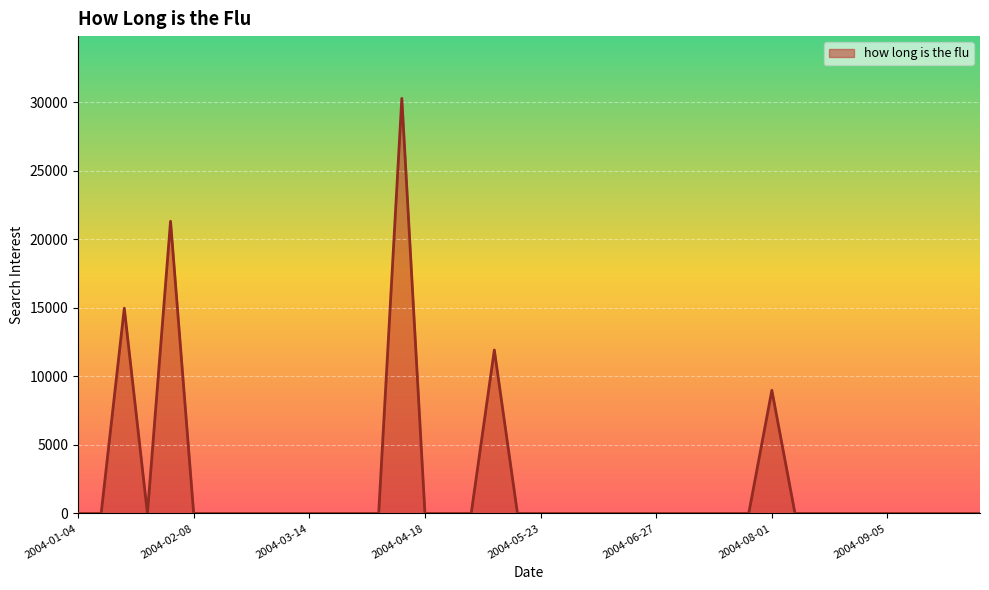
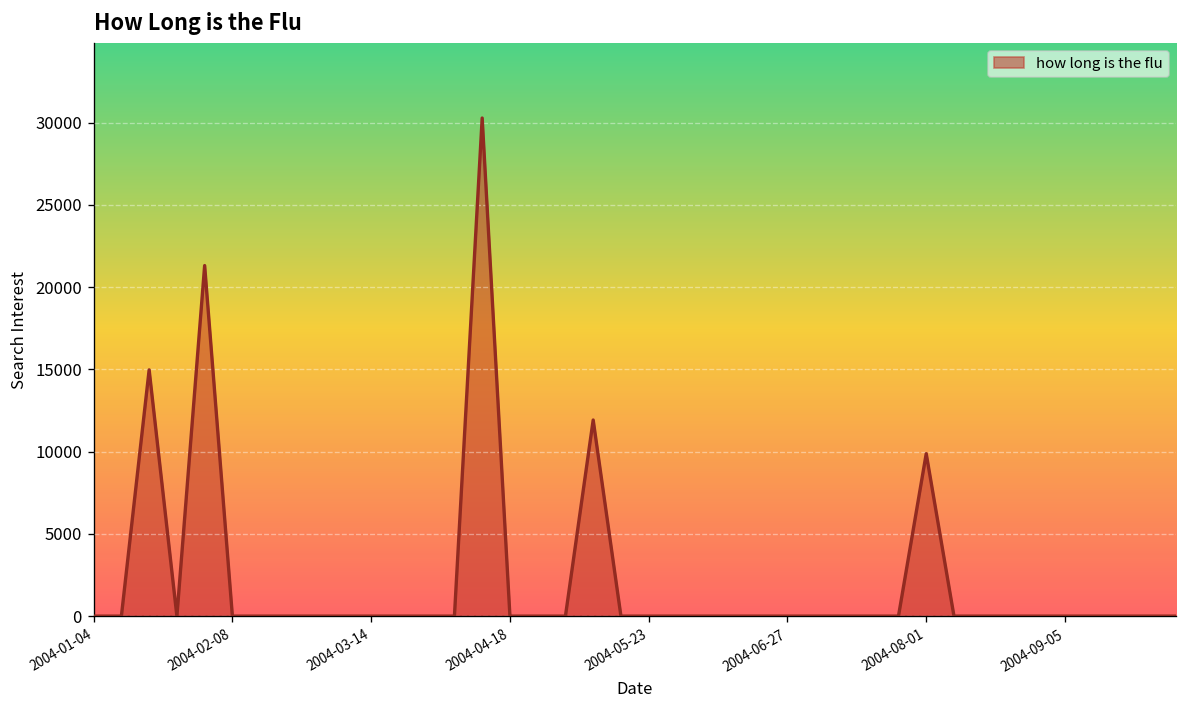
2004-08-01: 9000 -> 9900
